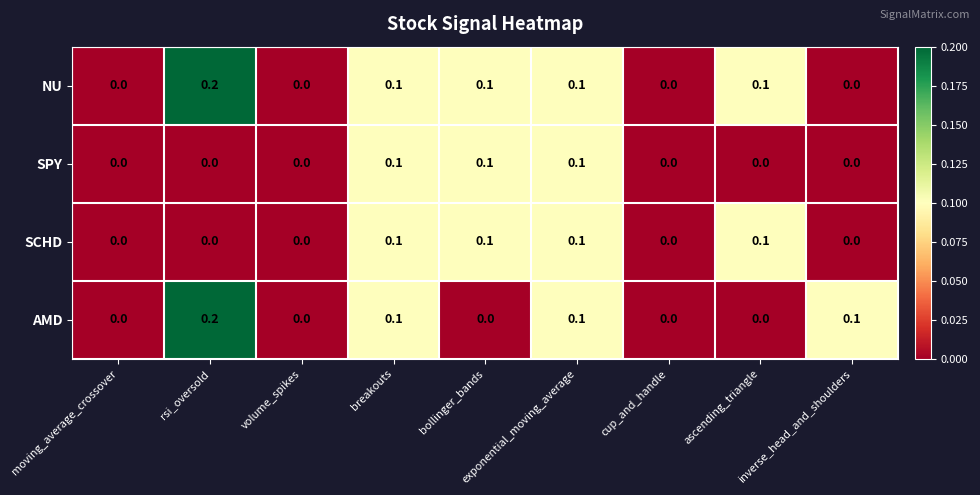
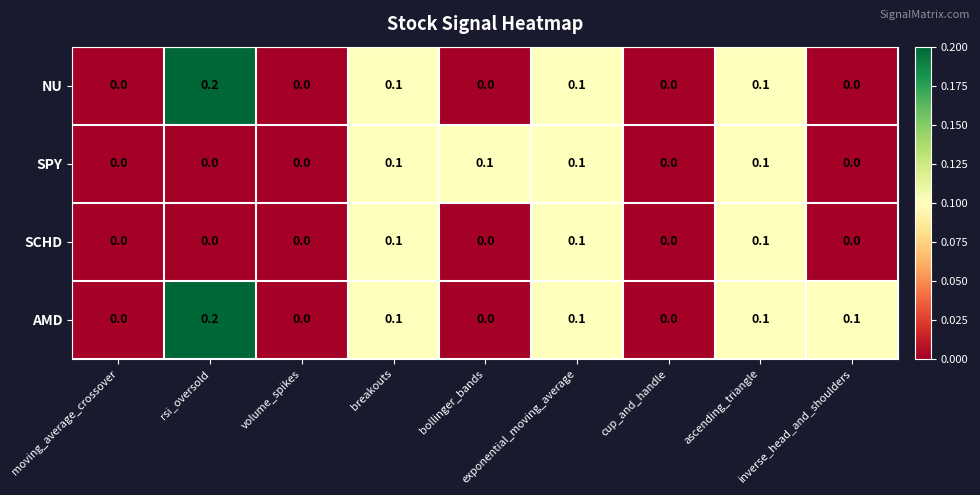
NU, bollinger_bands: 0.1 -> 0.0
SPY, ascending_triangle: 0.0 -> 0.1
SCHD, bollinger_bands: 0.1 -> 0.0
AMD, ascending_triangle: 0.0 -> 0.1
